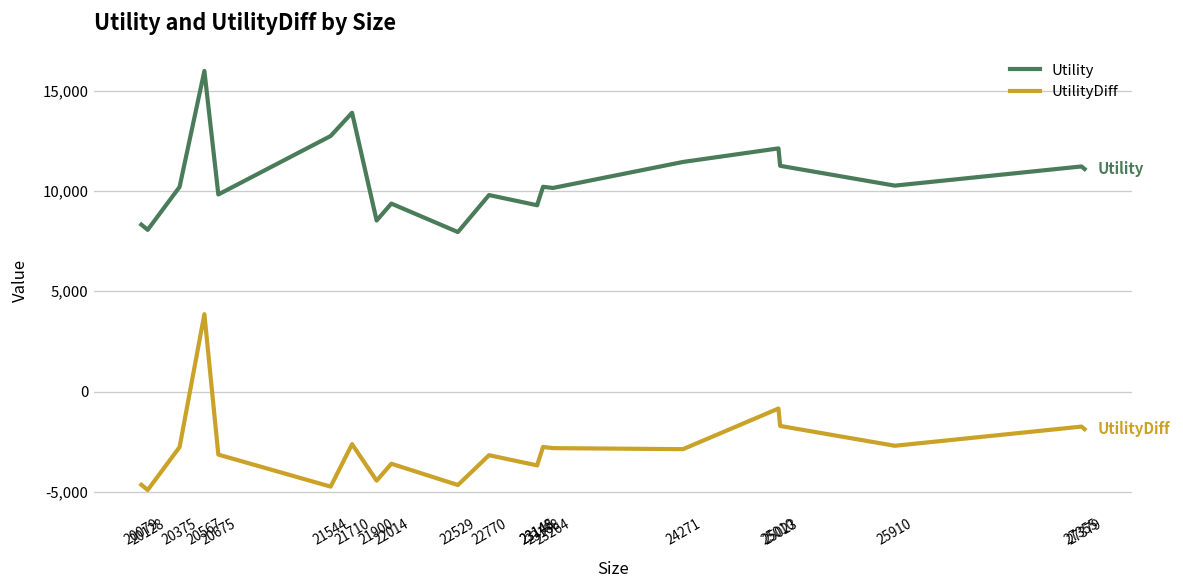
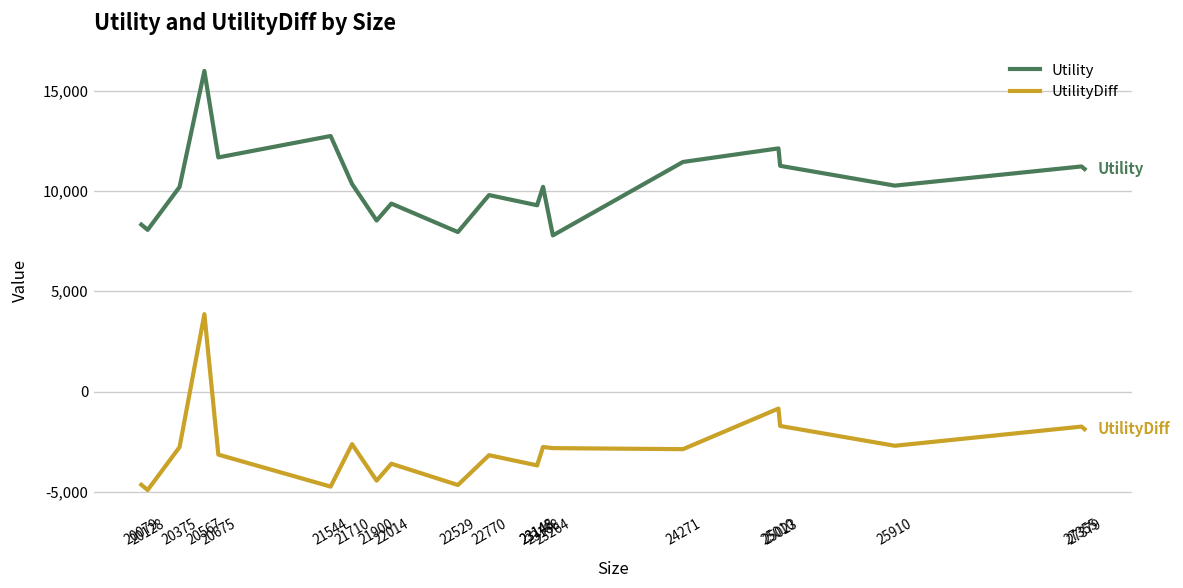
Utility, 20675: 9,800 -> 11,700
Utility, 21710: 13,900 -> 10,300
Utility, 23264: 10,100 -> 7,800
